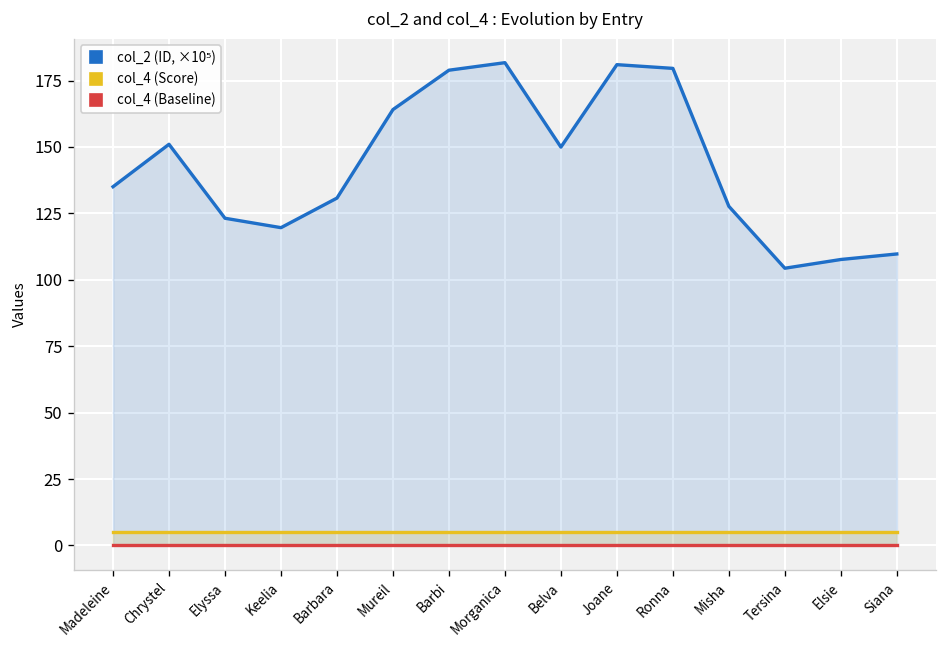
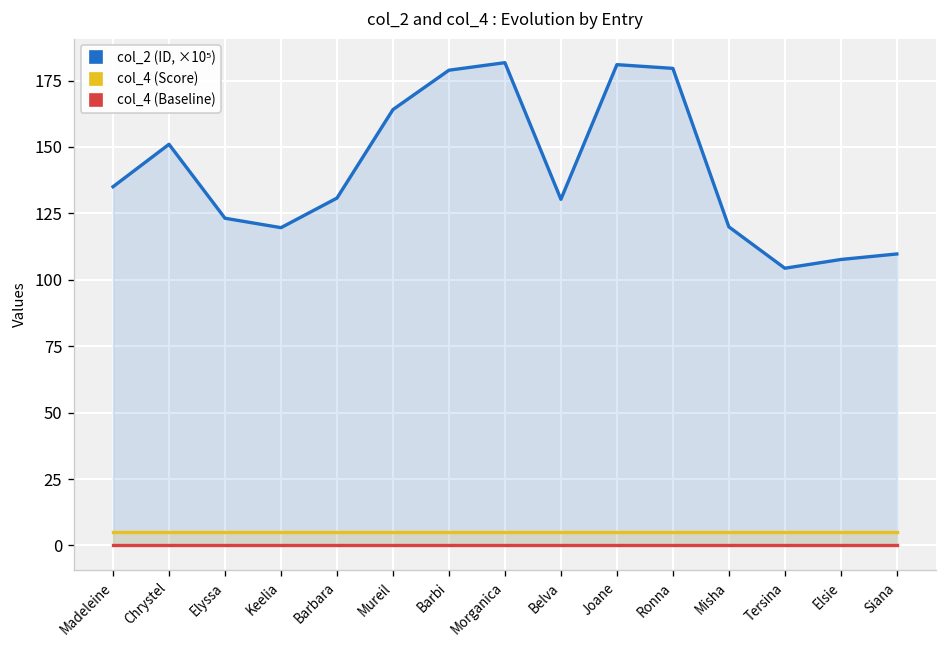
col_2 (ID, ×10⁵), Belva: 150 -> 130
col_2 (ID, ×10⁵), Misha: 128 -> 120
